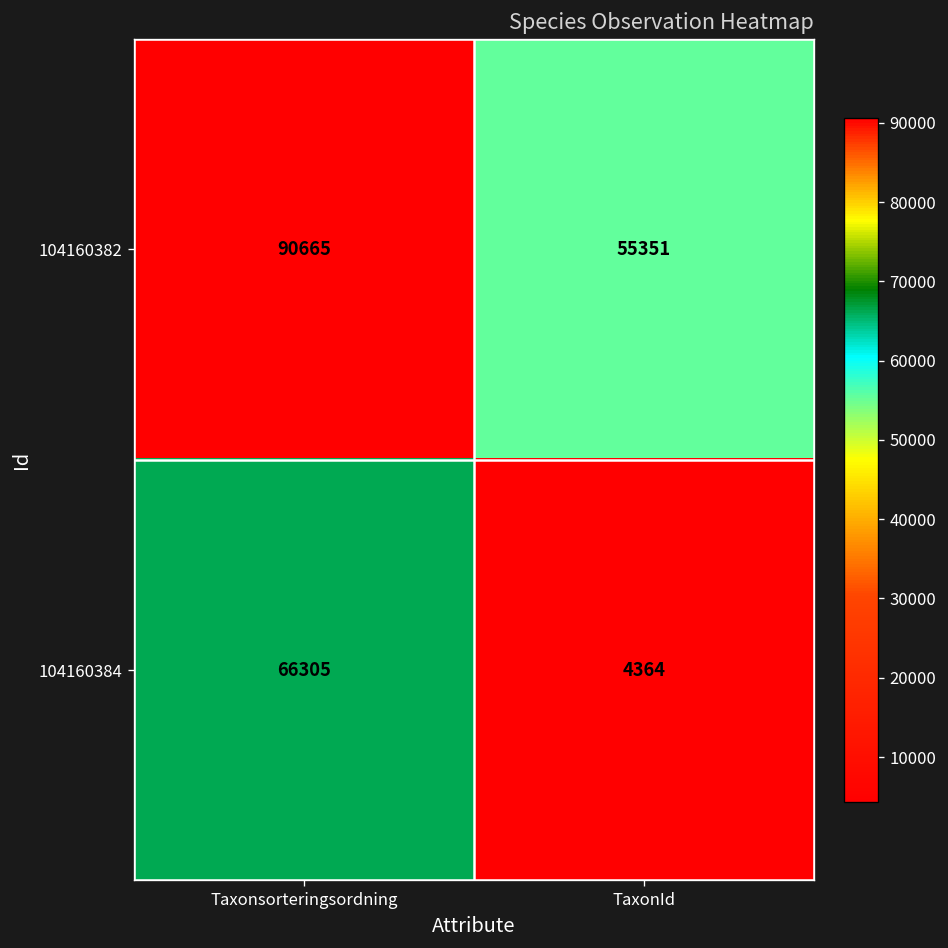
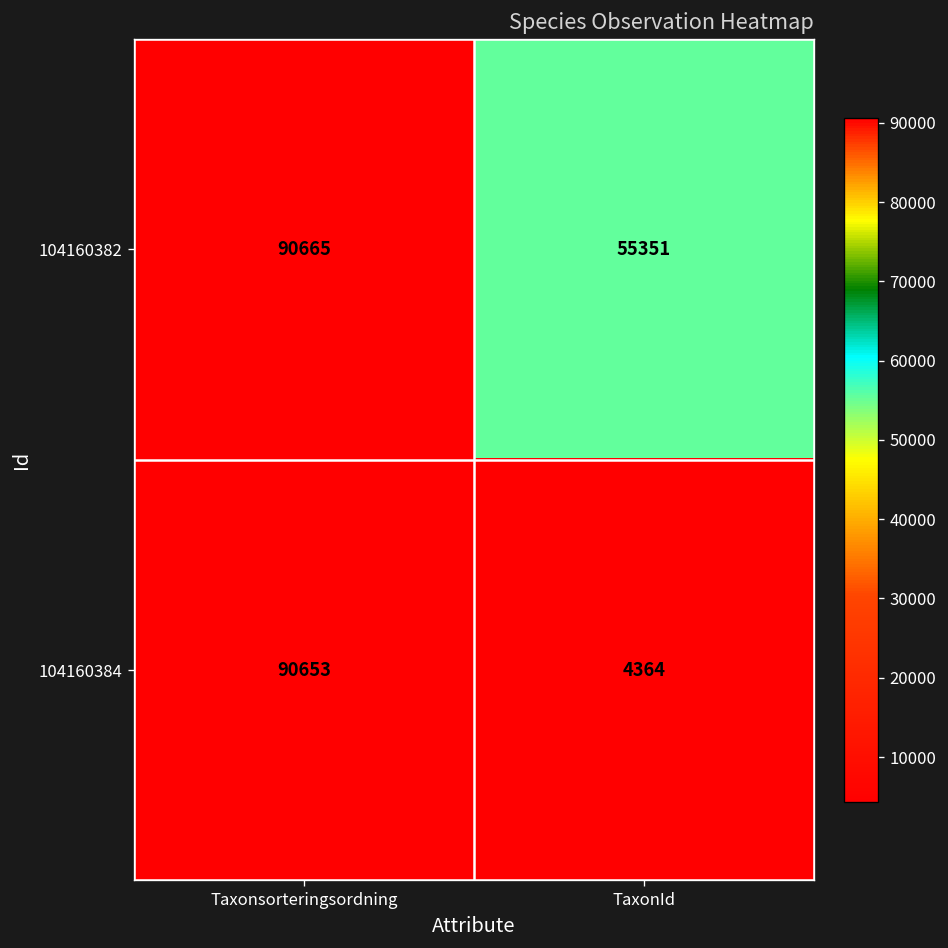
104160384, Taxonsorteringsordning: 66305 -> 90653
